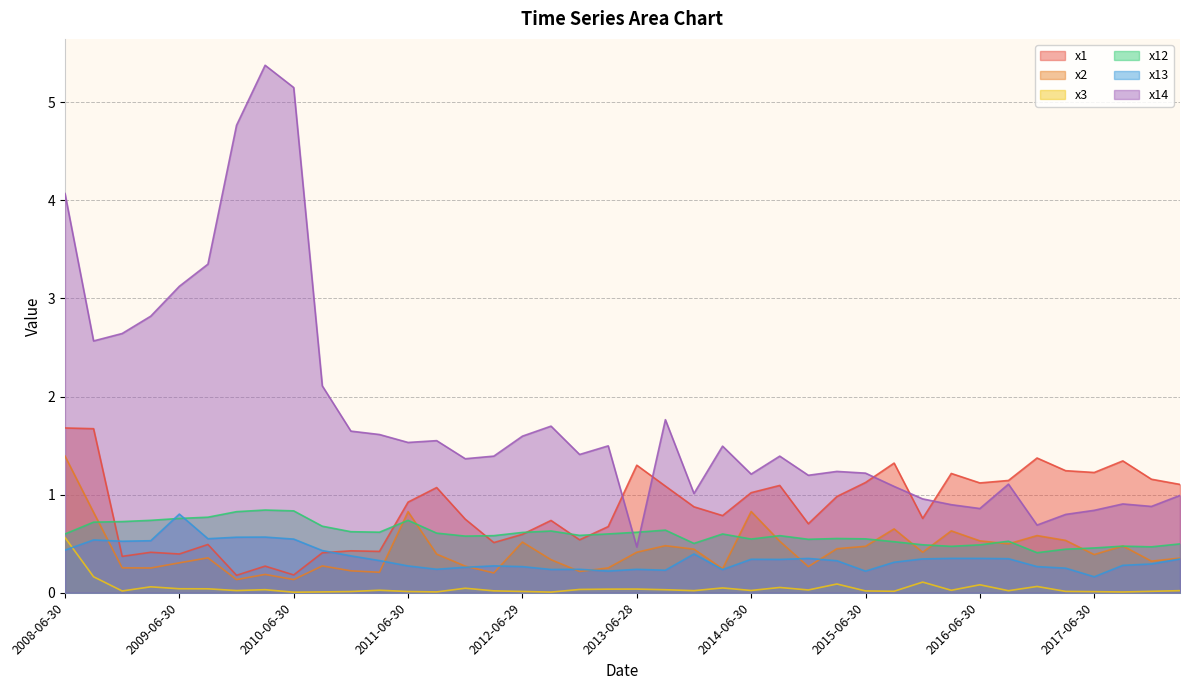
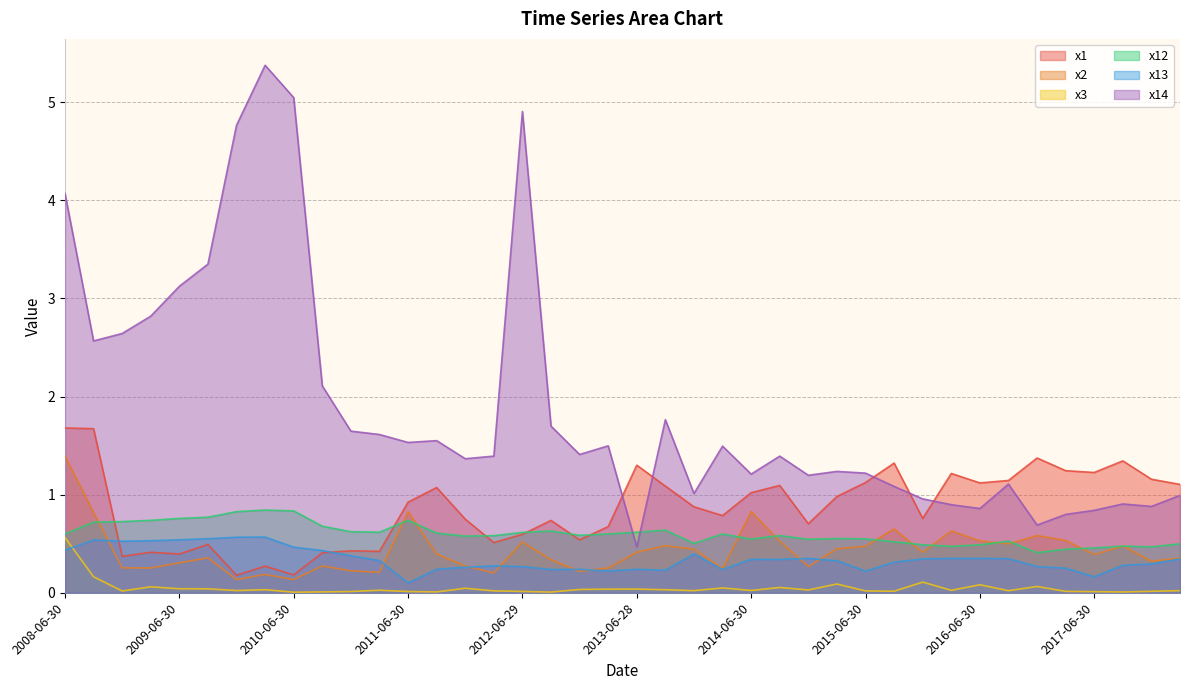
x13, 2009-06-30: 0.8 -> 0.5
x13, 2010-06-30: 0.55 -> 0.46
x14, 2010-06-30: 5.2 -> 5.0
x13, 2011-06-30: 0.3 -> 0.1
x14, 2012-06-29: 1.6 -> 4.9
